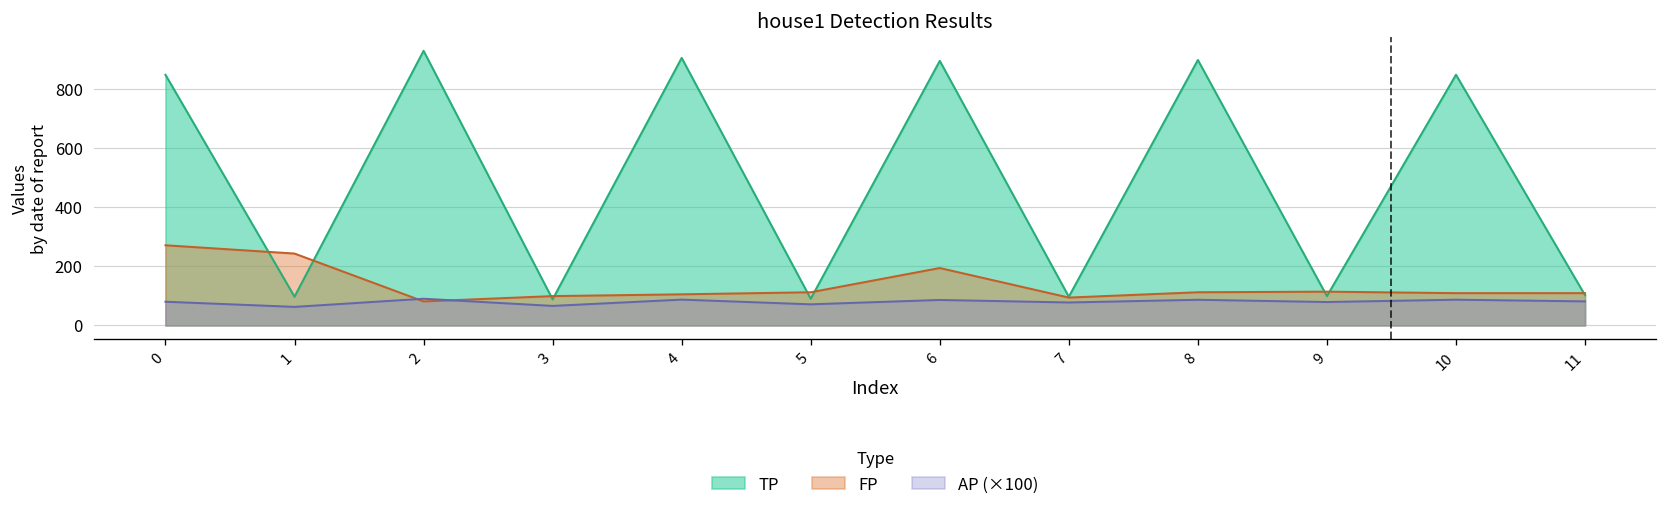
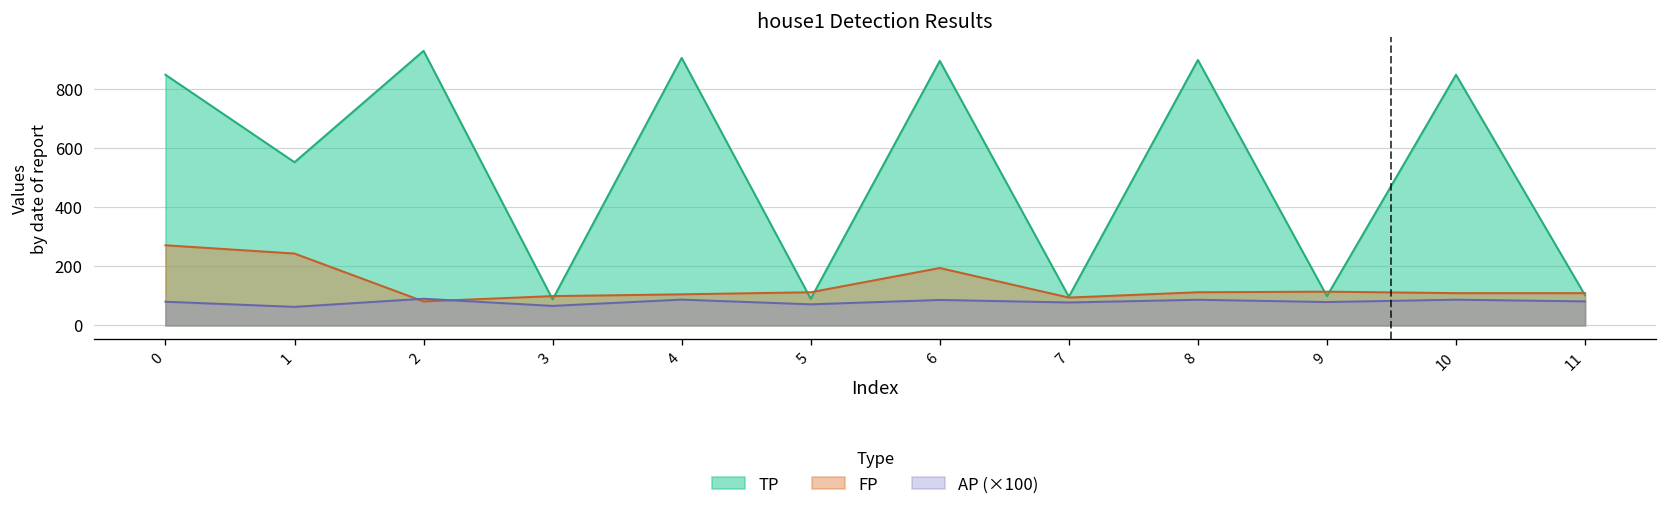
TP, 1: 100 -> 550
